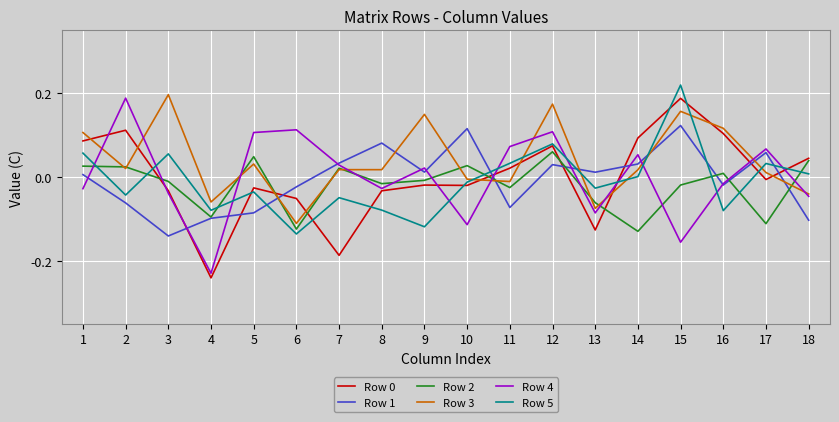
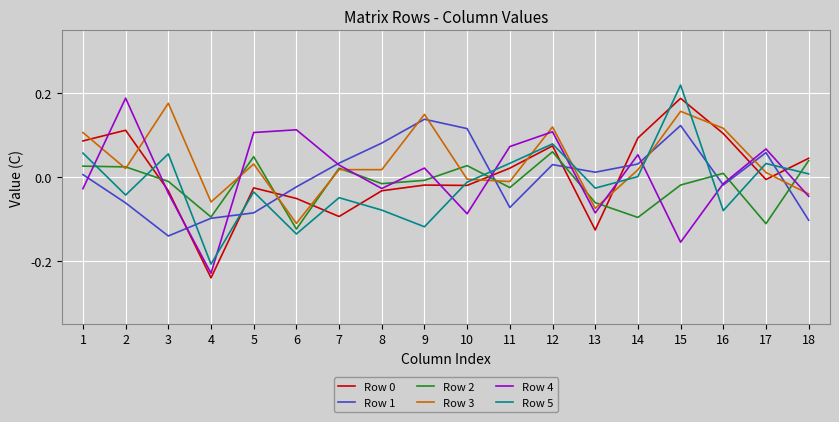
Row 3, 3: 0.20 -> 0.18
Row 5, 4: -0.08 -> -0.21
Row 0, 7: -0.19 -> -0.09
Row 1, 9: 0.01 -> 0.14
Row 4, 10: -0.11 -> -0.09
Row 3, 12: 0.17 -> 0.12
Row 2, 14: -0.13 -> -0.10
